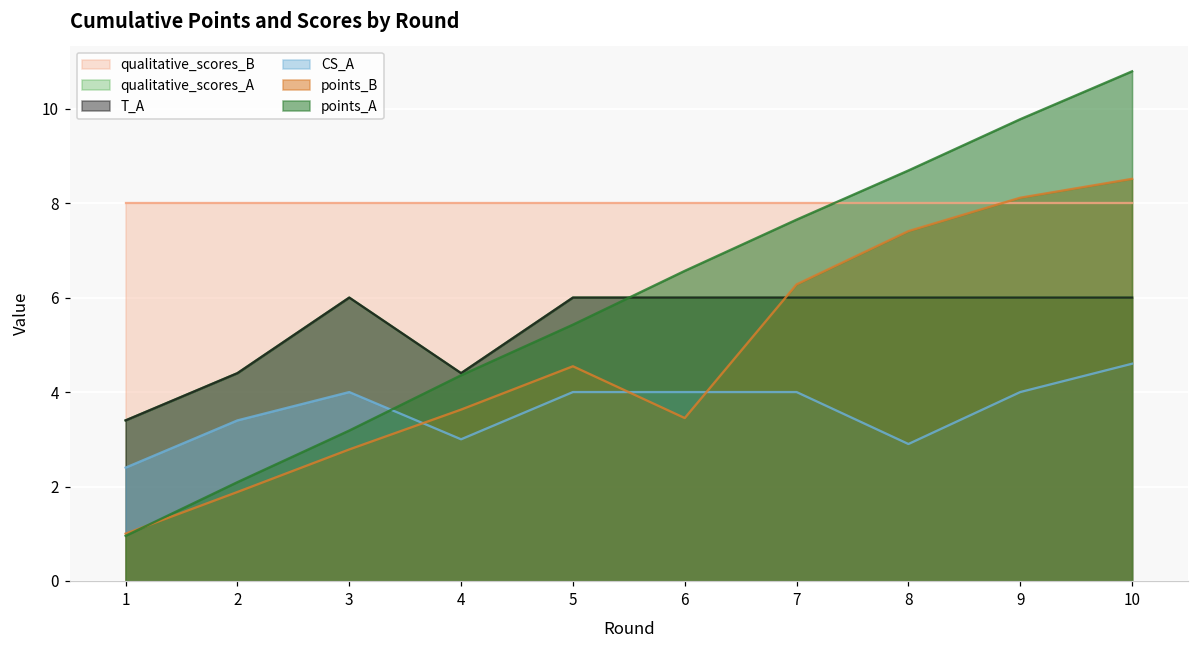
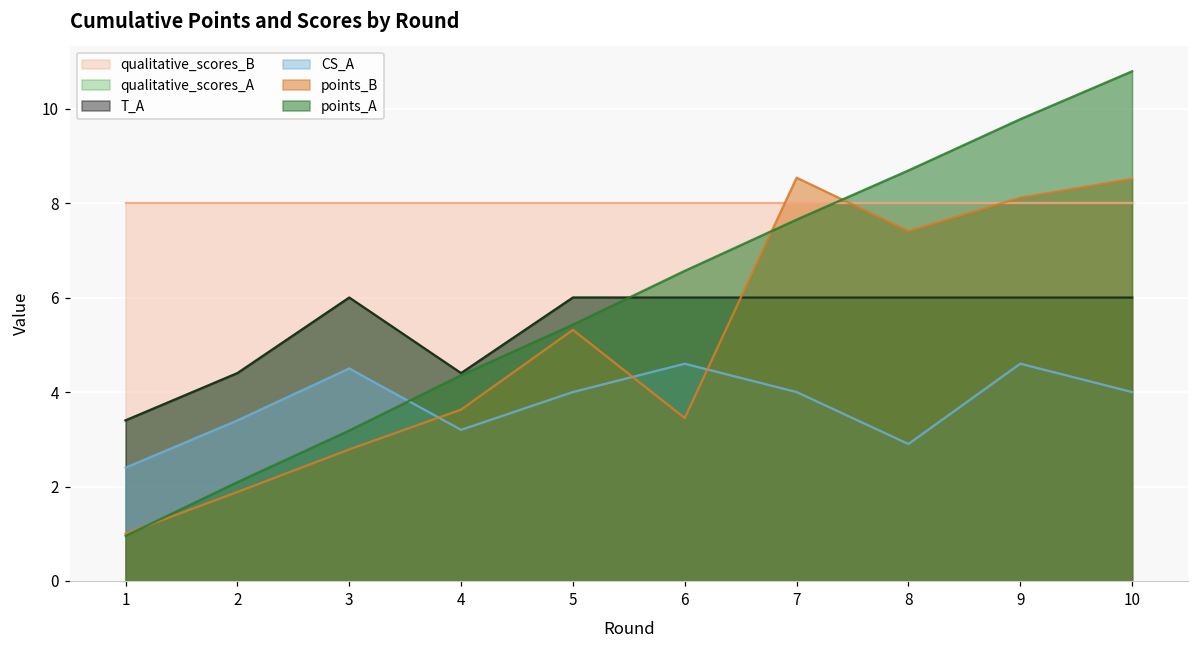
CS_A, 3: 4.0 -> 4.5
CS_A, 4: 3.0 -> 3.2
points_B, 5: 4.5 -> 5.3
CS_A, 6: 4.0 -> 4.6
points_B, 7: 6.3 -> 8.5
CS_A, 9: 4.0 -> 4.6
CS_A, 10: 4.6 -> 4.0
